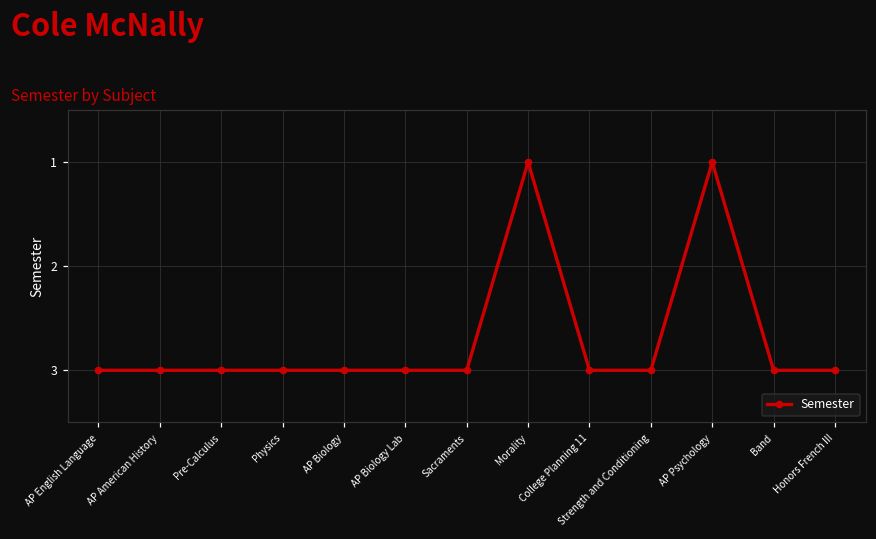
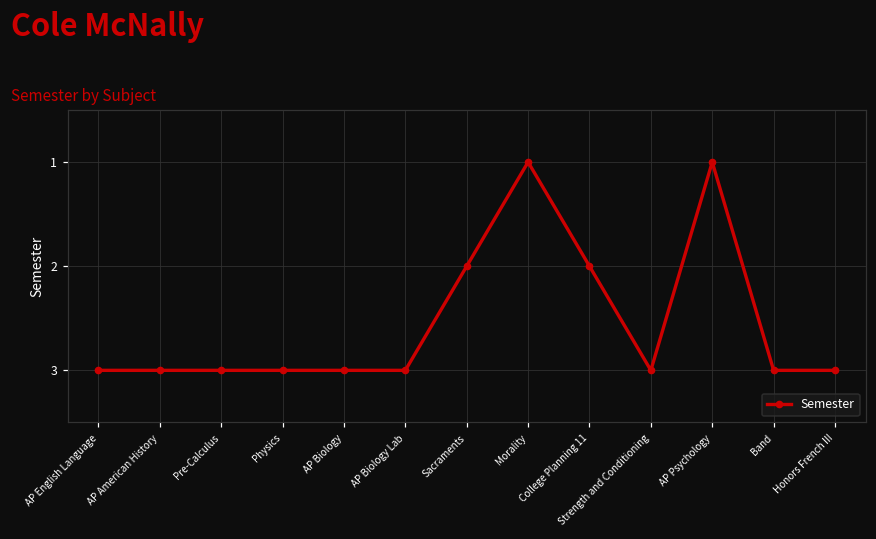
Sacraments: 3 -> 2
College Planning 11: 3 -> 2
